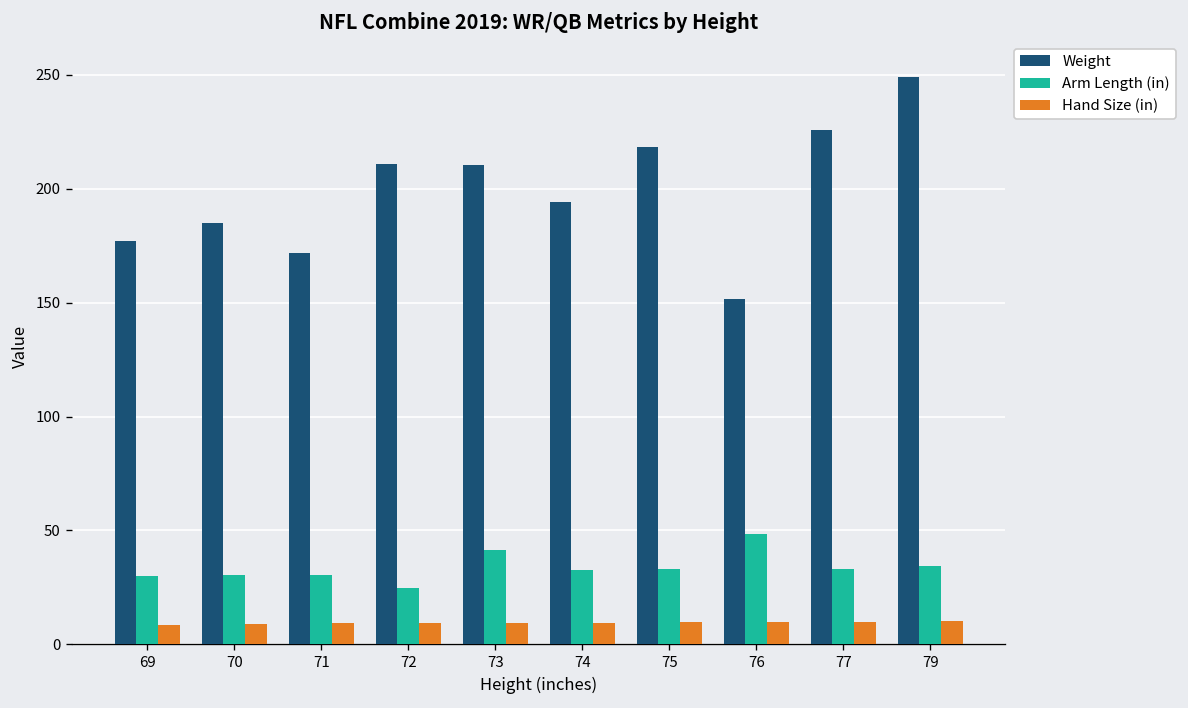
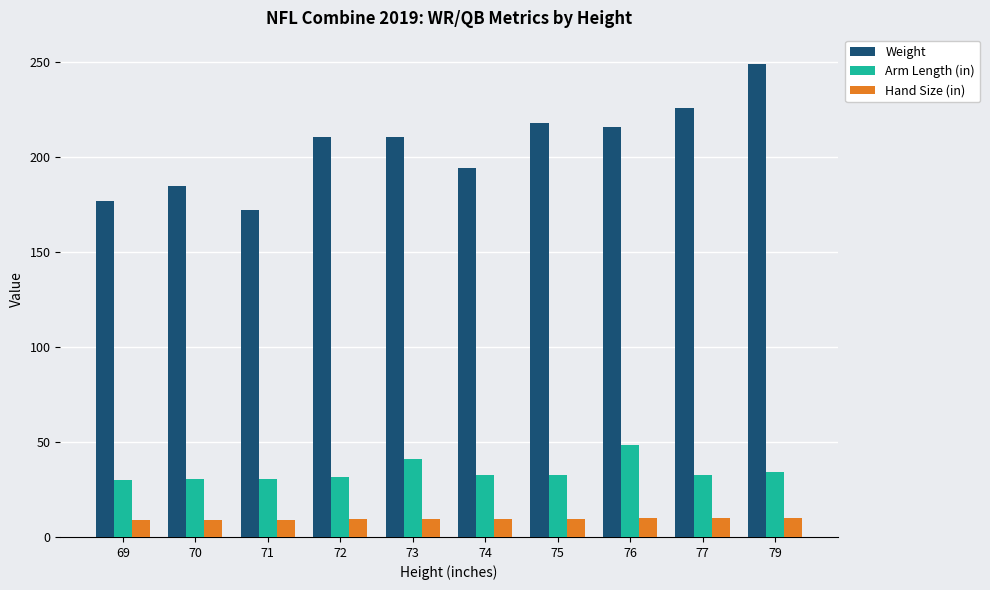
Arm Length (in), 72: 25 -> 32
Weight, 76: 152 -> 216
